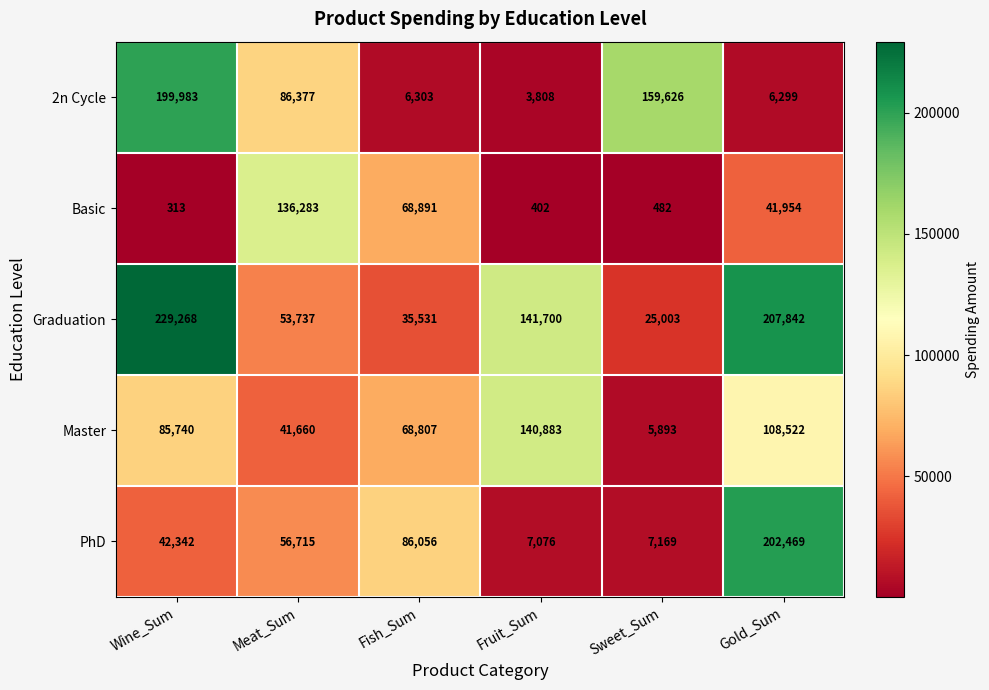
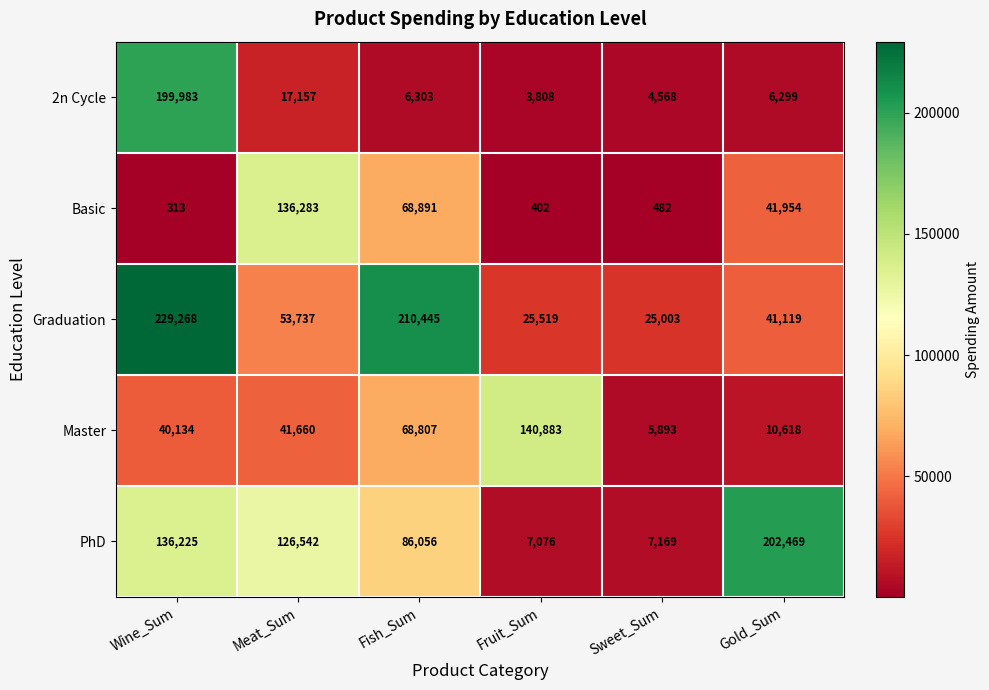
2n Cycle, Meat_Sum: 86,377 -> 17,157
2n Cycle, Sweet_Sum: 159,626 -> 4,568
Graduation, Fish_Sum: 35,531 -> 210,445
Graduation, Fruit_Sum: 141,700 -> 25,519
Graduation, Gold_Sum: 207,842 -> 41,119
Master, Wine_Sum: 85,740 -> 40,134
Master, Gold_Sum: 108,522 -> 10,618
PhD, Wine_Sum: 42,342 -> 136,225
PhD, Meat_Sum: 56,715 -> 126,542
